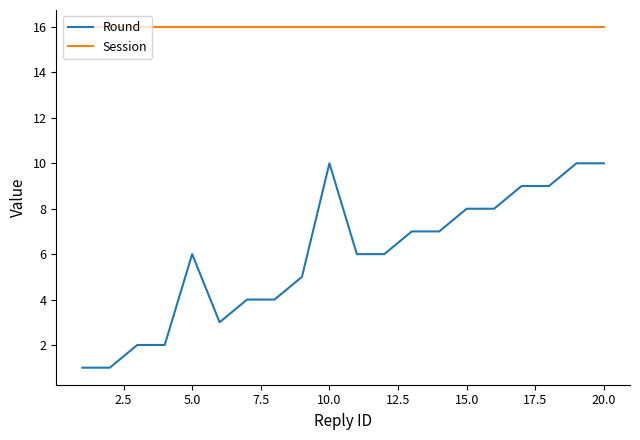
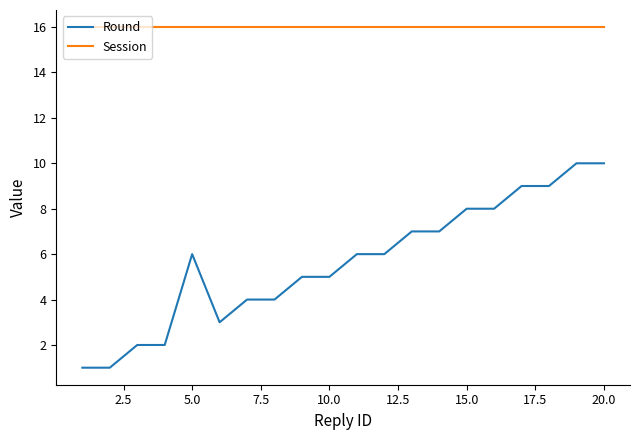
Round, 10.0: 10 -> 5
